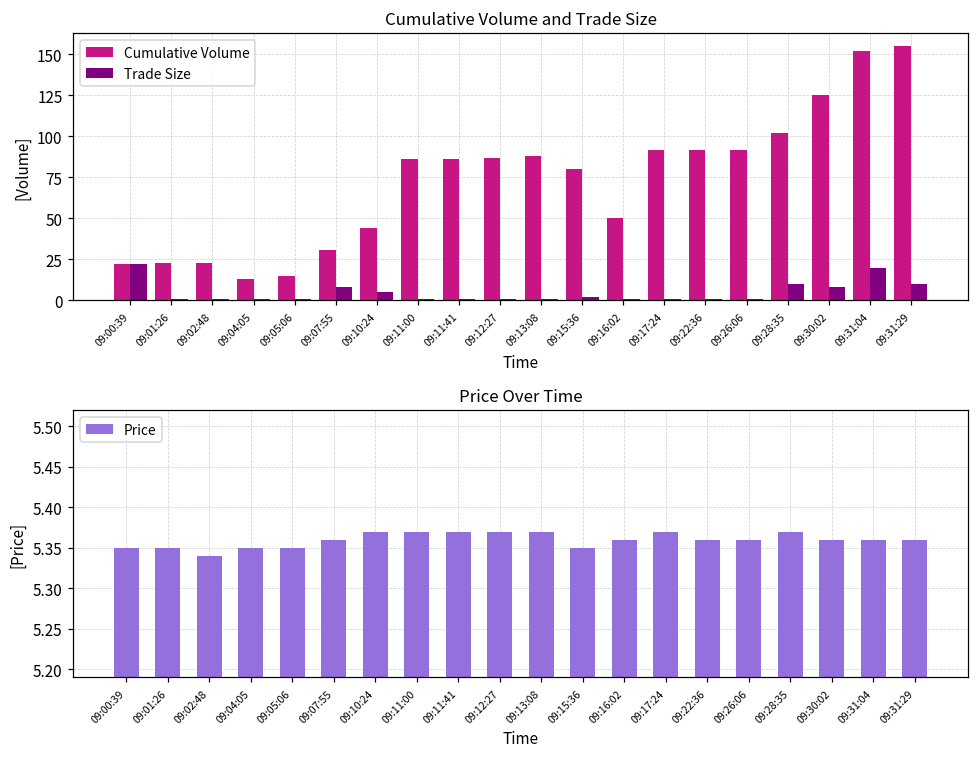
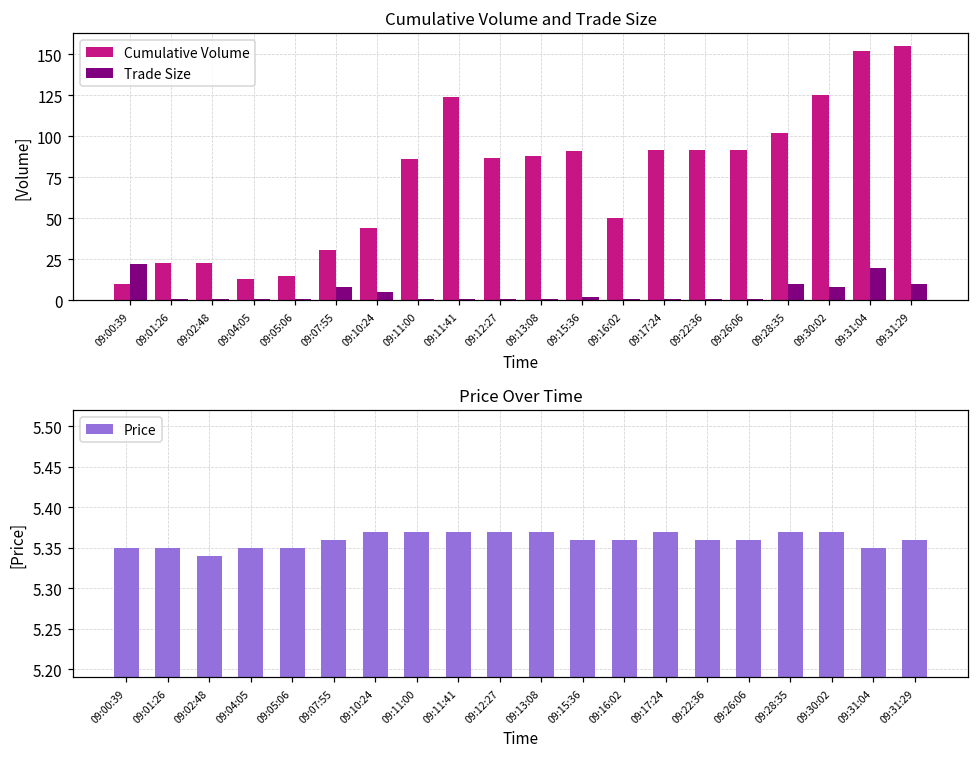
Cumulative Volume and Trade Size, Cumulative Volume, 09:00:39: 22 -> 10
Cumulative Volume and Trade Size, Cumulative Volume, 09:11:41: 86 -> 124
Cumulative Volume and Trade Size, Cumulative Volume, 09:15:36: 80 -> 91
Price Over Time, 09:15:36: 5.35 -> 5.36
Price Over Time, 09:30:02: 5.36 -> 5.37
Price Over Time, 09:31:04: 5.36 -> 5.35
